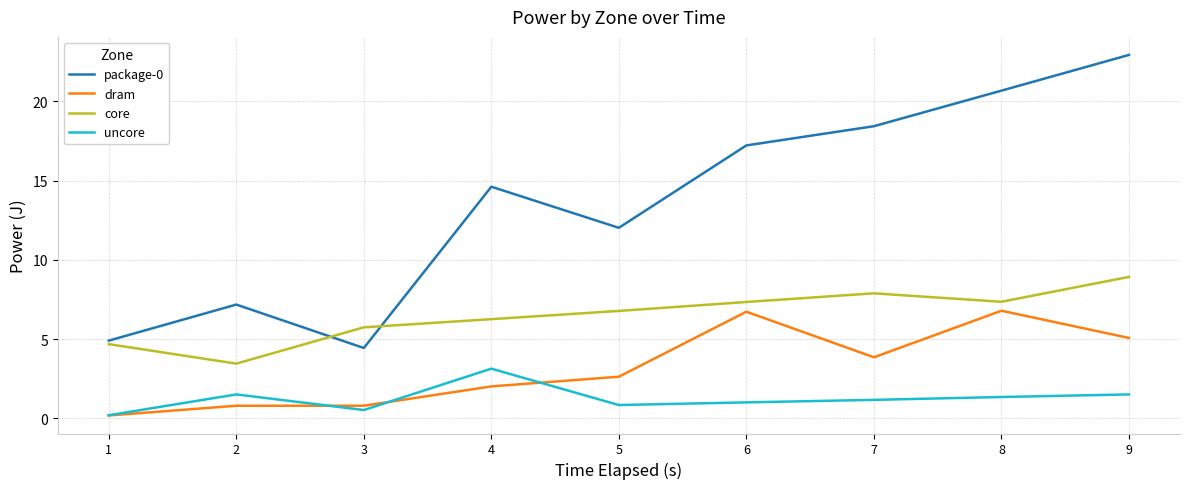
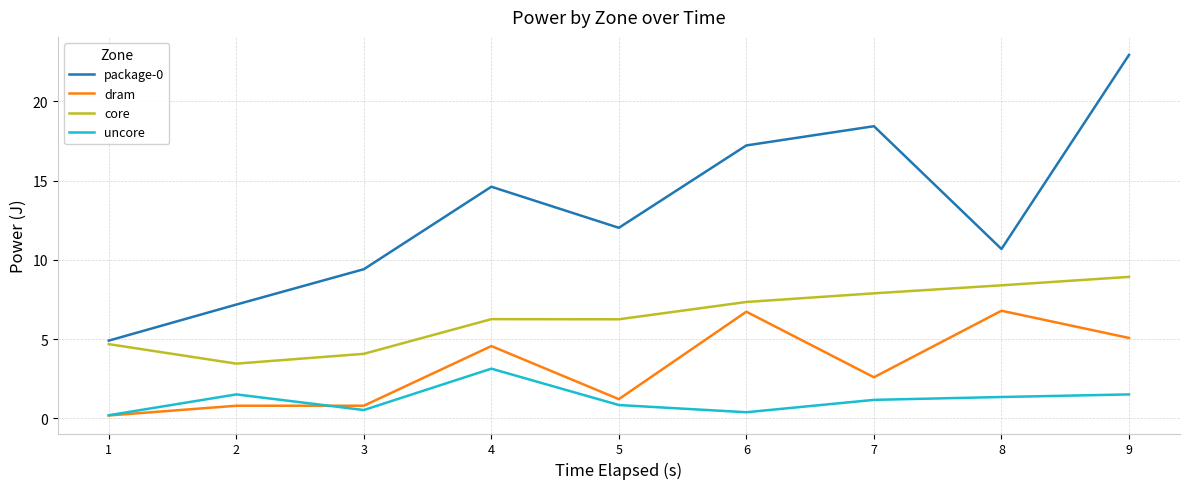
package-0, 3: 4.4 -> 9.4
core, 3: 5.7 -> 4.1
dram, 4: 2.0 -> 4.6
dram, 5: 2.6 -> 1.2
core, 5: 6.8 -> 6.2
uncore, 6: 1.0 -> 0.4
dram, 7: 3.8 -> 2.6
package-0, 8: 20.7 -> 10.7
core, 8: 7.4 -> 8.4
